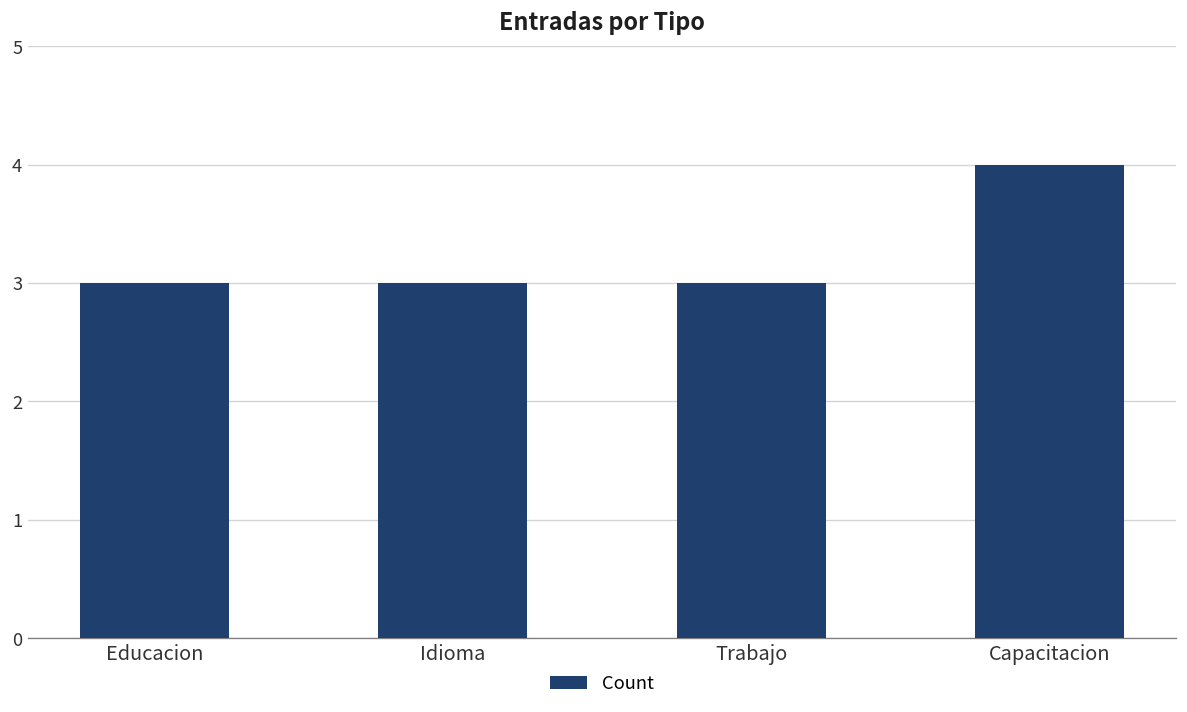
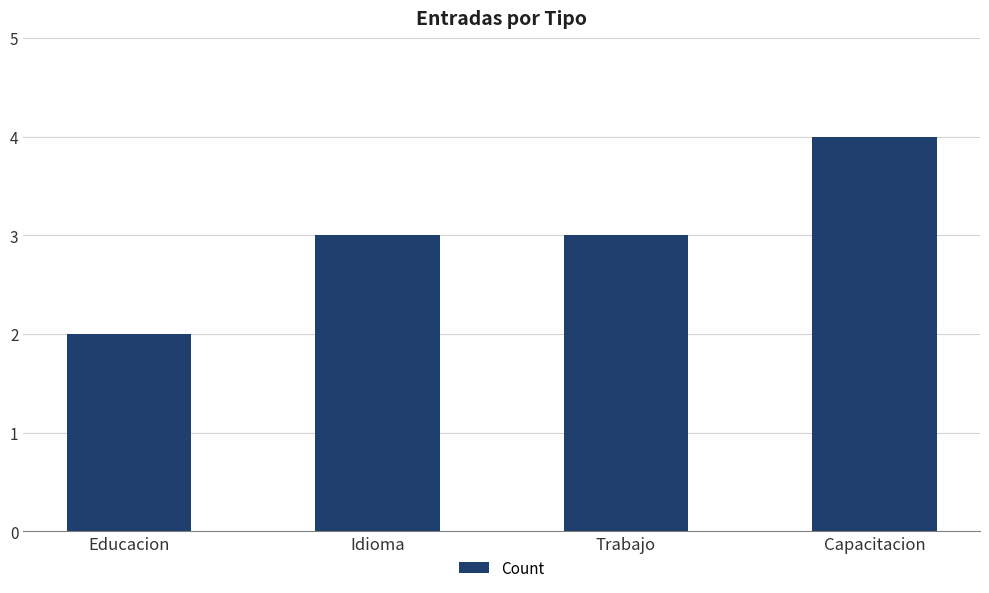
Educacion: 3 -> 2
